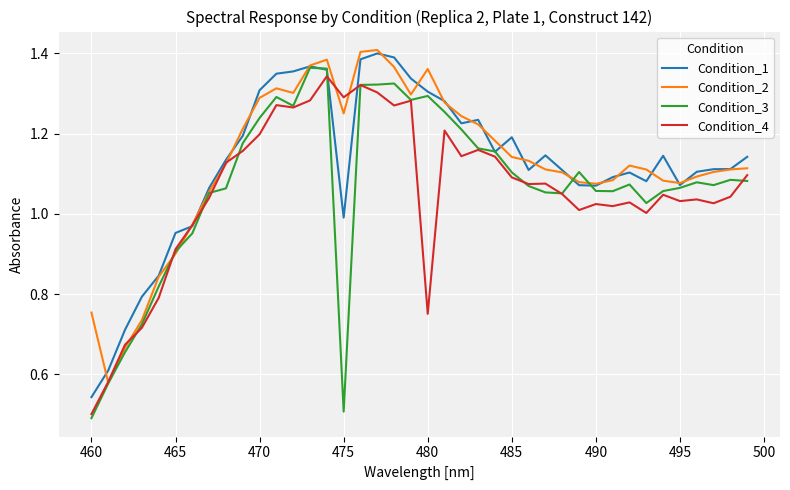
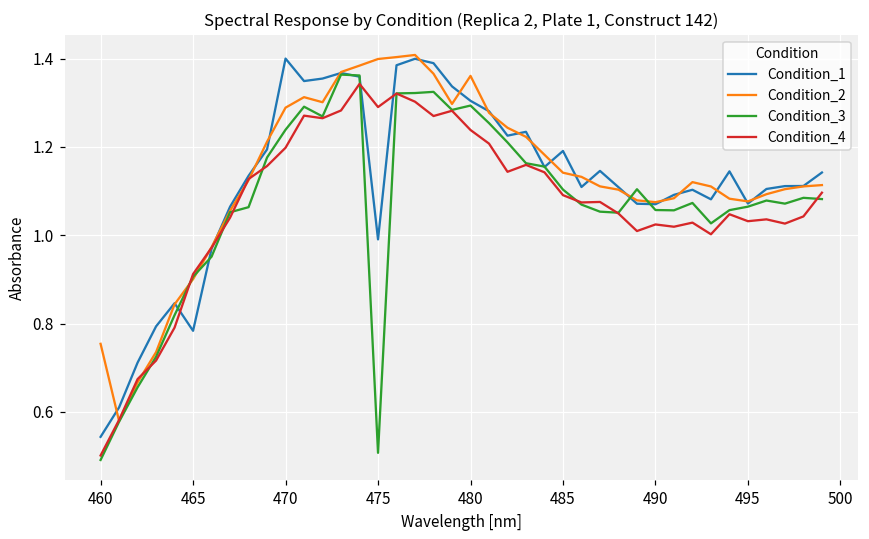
Condition_1, 465: 0.95 -> 0.78
Condition_1, 470: 1.31 -> 1.40
Condition_2, 475: 1.25 -> 1.40
Condition_4, 480: 0.75 -> 1.24
